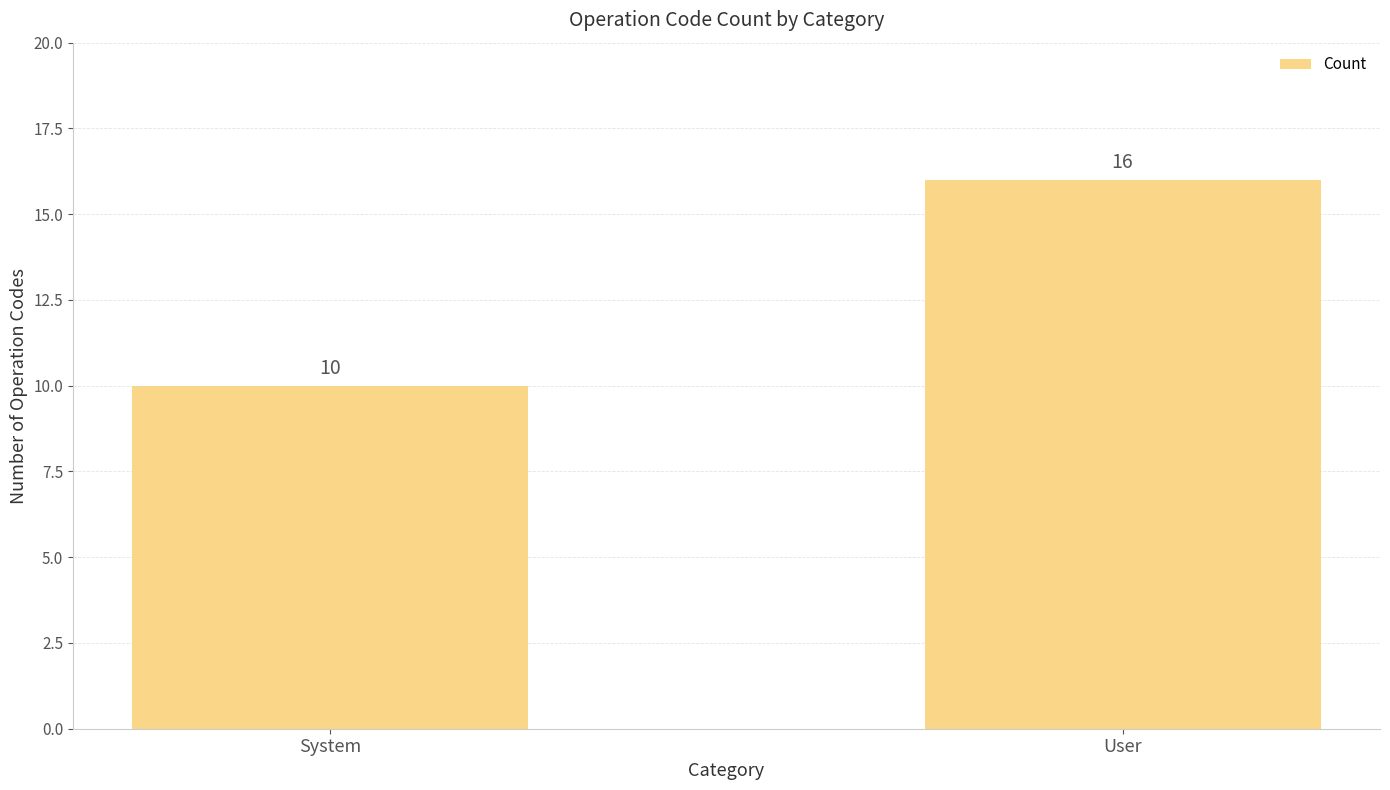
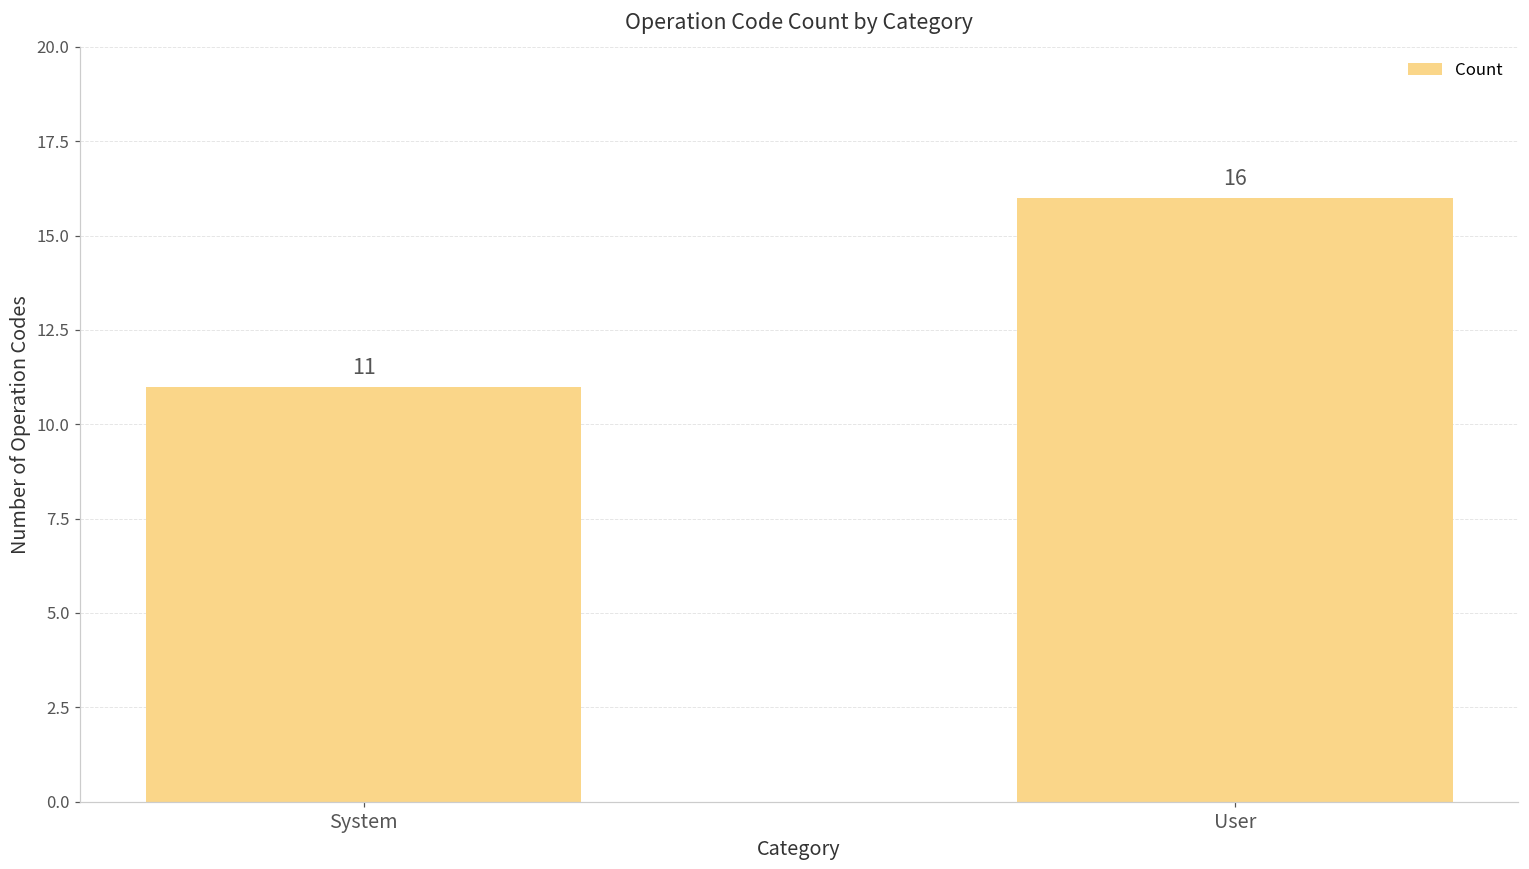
System: 10 -> 11
